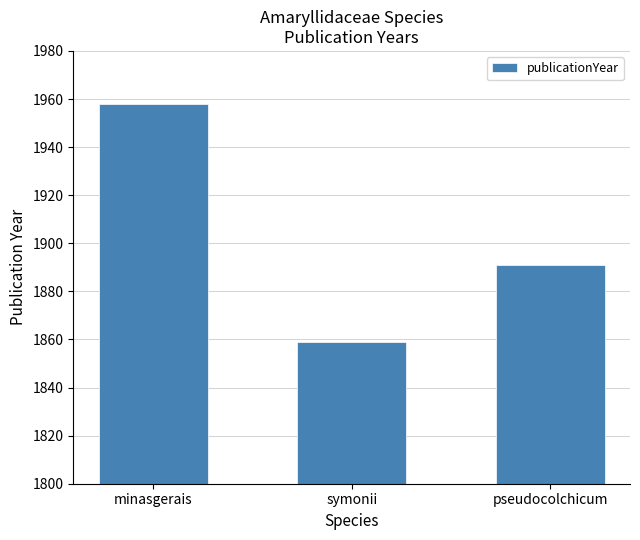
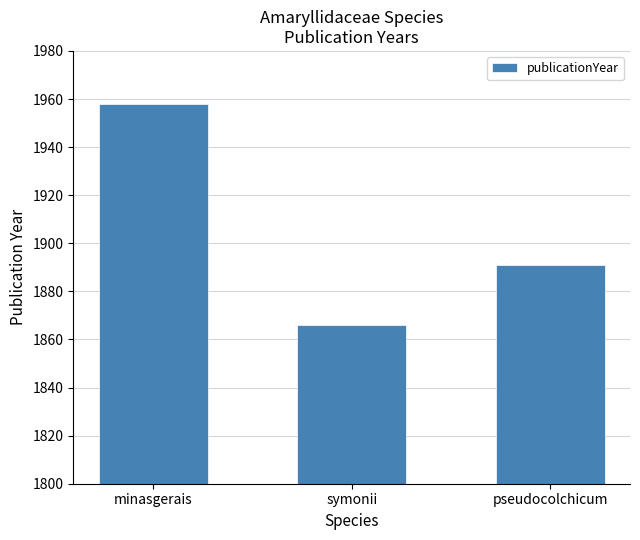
symonii: 1859 -> 1866
